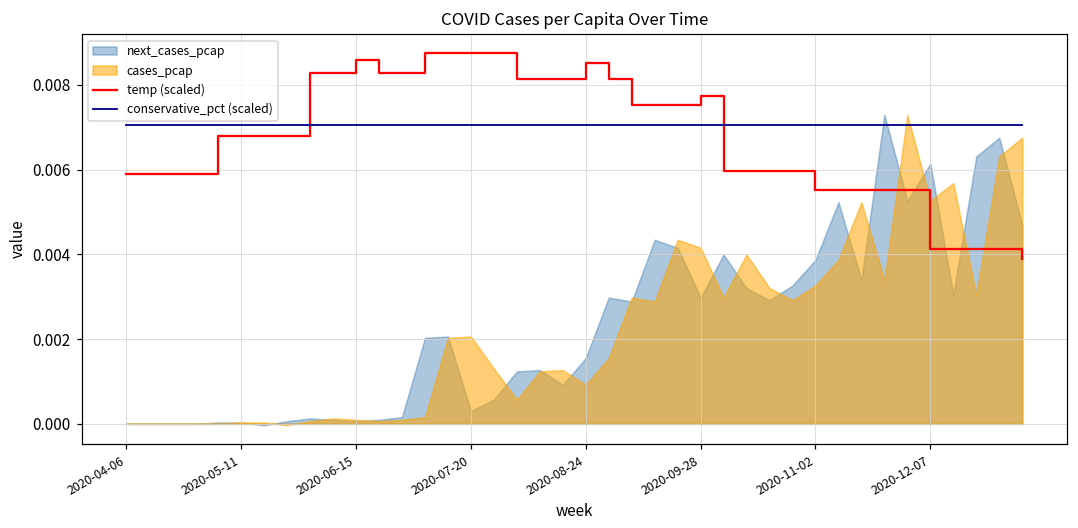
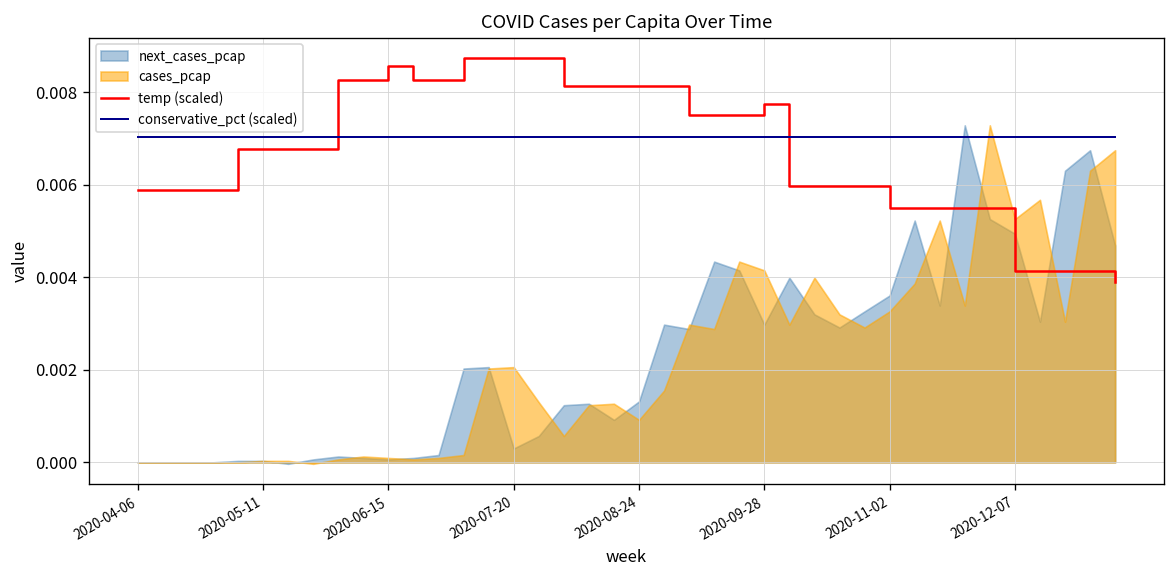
temp (scaled), 2020-08-24: 0.0085 -> 0.0081
next_cases_pcap, 2020-08-24: 0.0016 -> 0.0013
next_cases_pcap, 2020-11-02: 0.0039 -> 0.0036
next_cases_pcap, 2020-12-07: 0.0061 -> 0.0049
